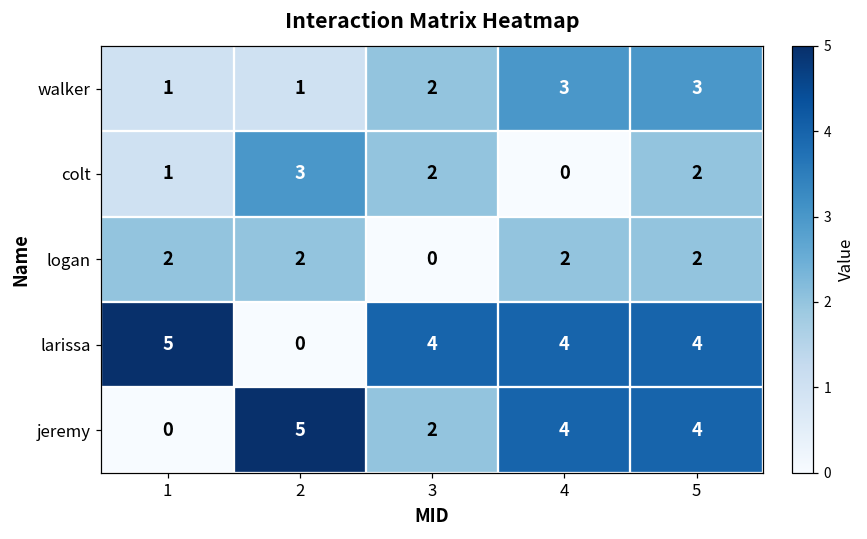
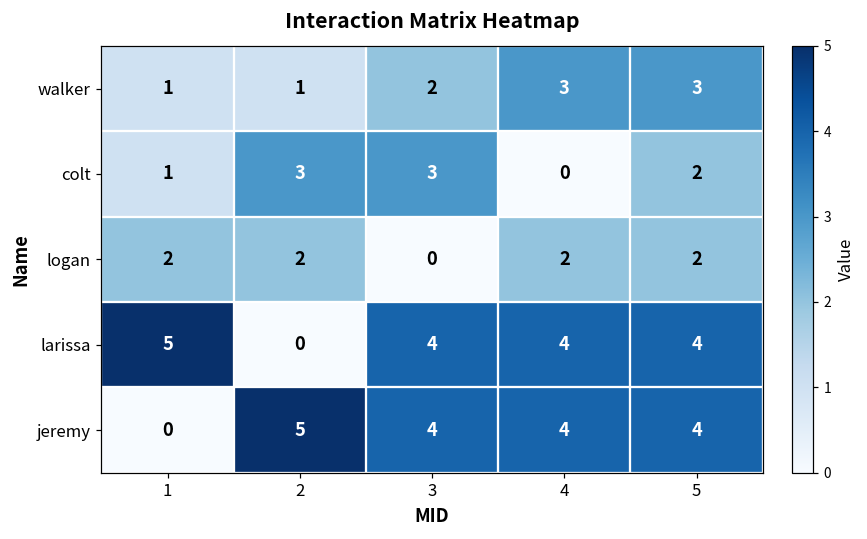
colt, 3: 2 -> 3
jeremy, 3: 2 -> 4
